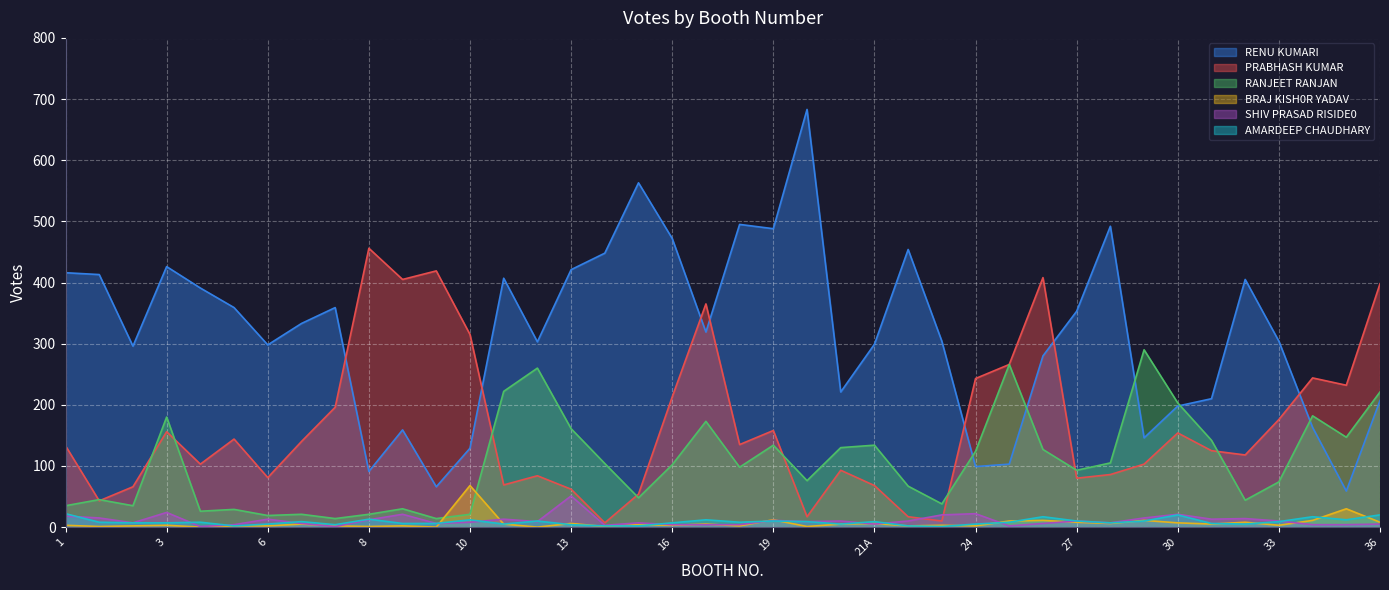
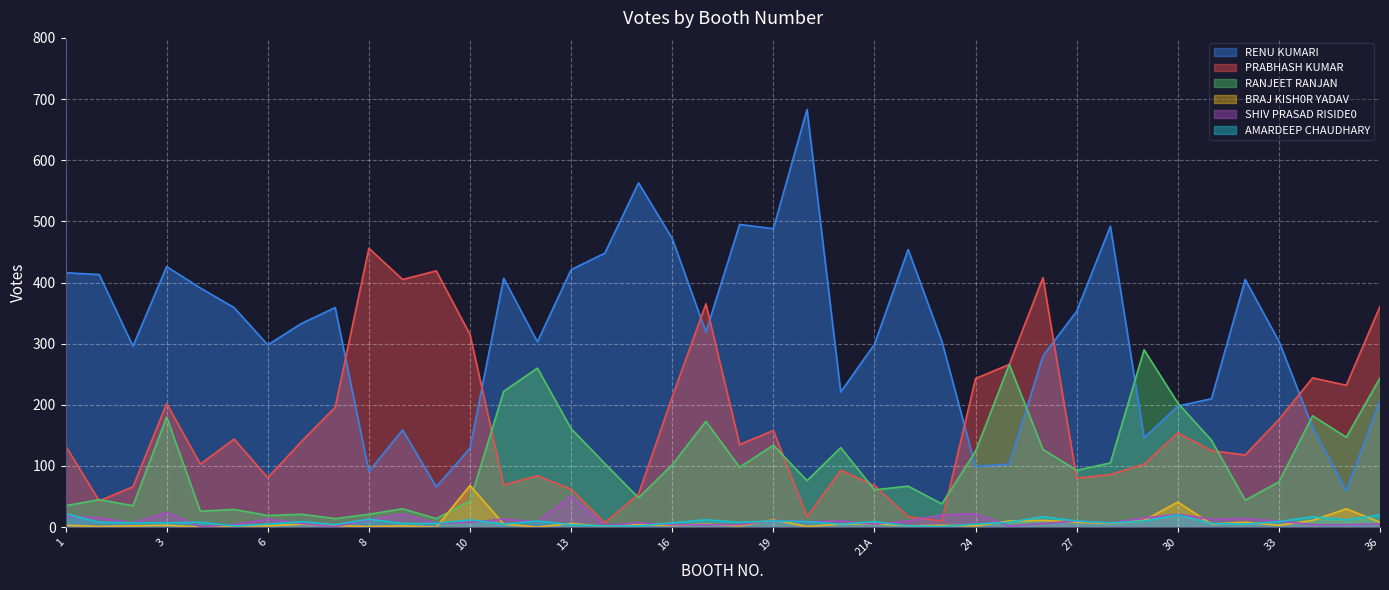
PRABHASH KUMAR, 3: 160 -> 200
RANJEET RANJAN, 10: 20 -> 40
RANJEET RANJAN, 21A: 130 -> 60
BRAJ KISH0R YADAV, 30: 10 -> 40
PRABHASH KUMAR, 36: 400 -> 360
RANJEET RANJAN, 36: 220 -> 240
